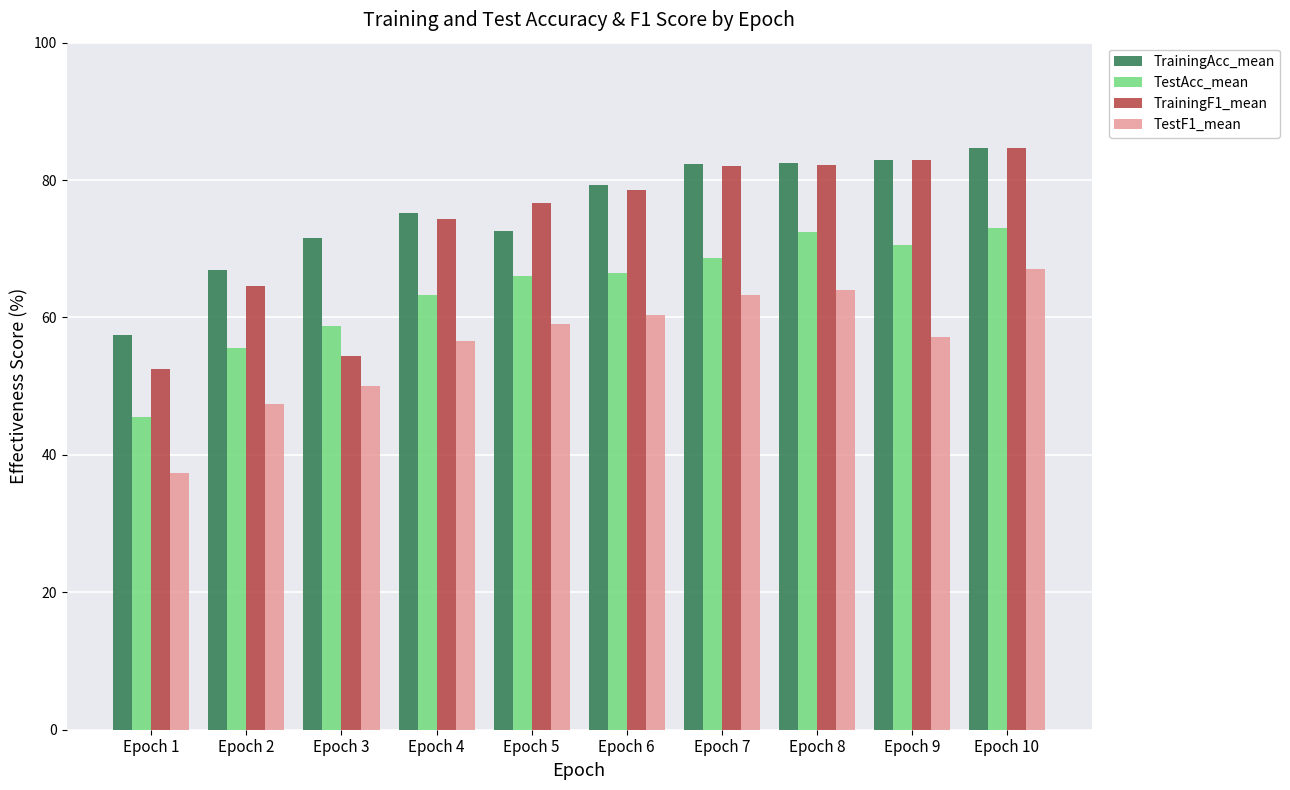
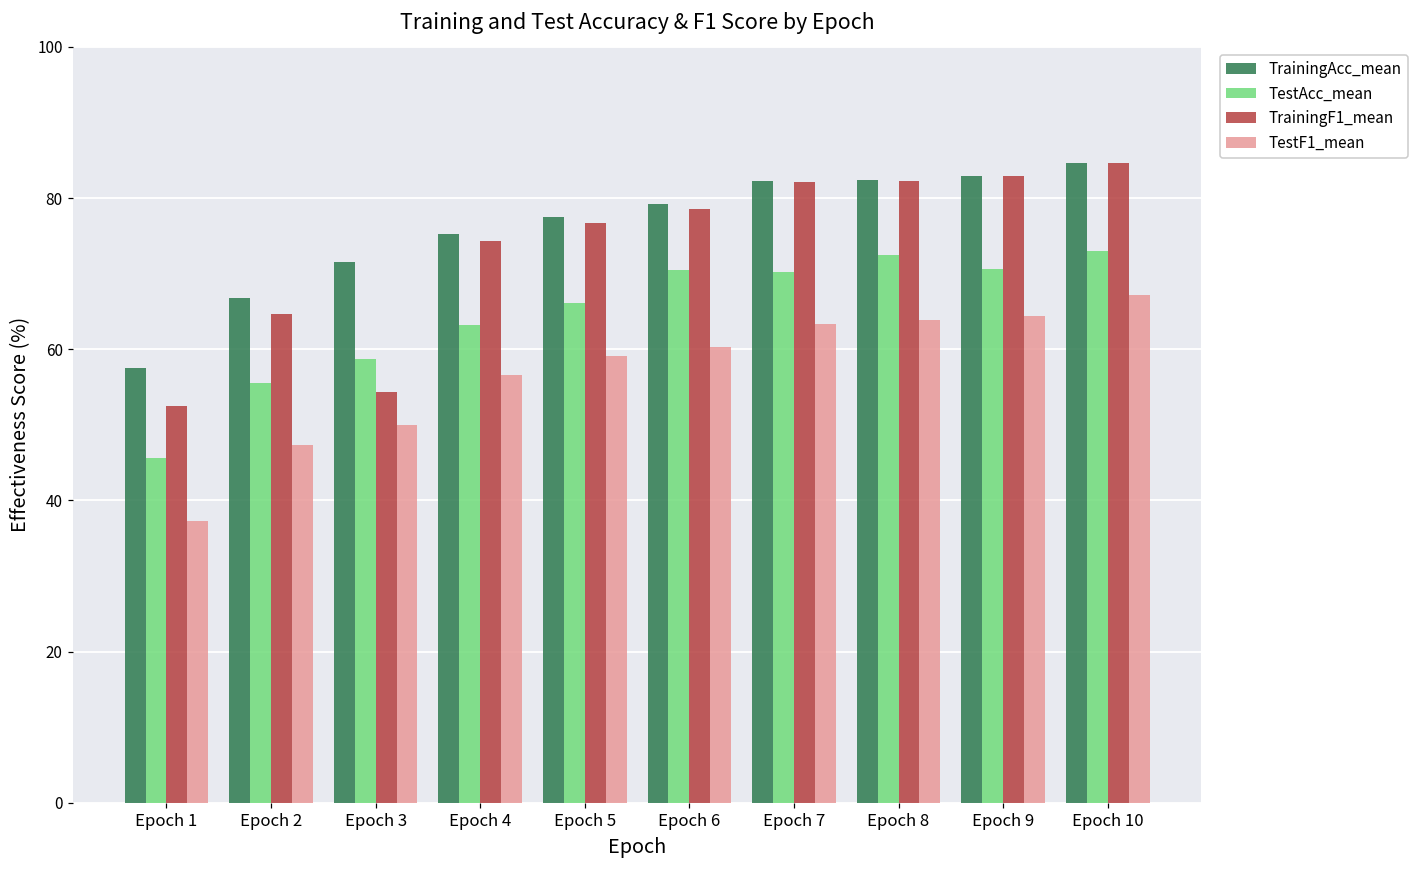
TrainingAcc_mean, Epoch 5: 73 -> 77
TestAcc_mean, Epoch 6: 66 -> 70
TestAcc_mean, Epoch 7: 69 -> 70
TestF1_mean, Epoch 9: 57 -> 64
